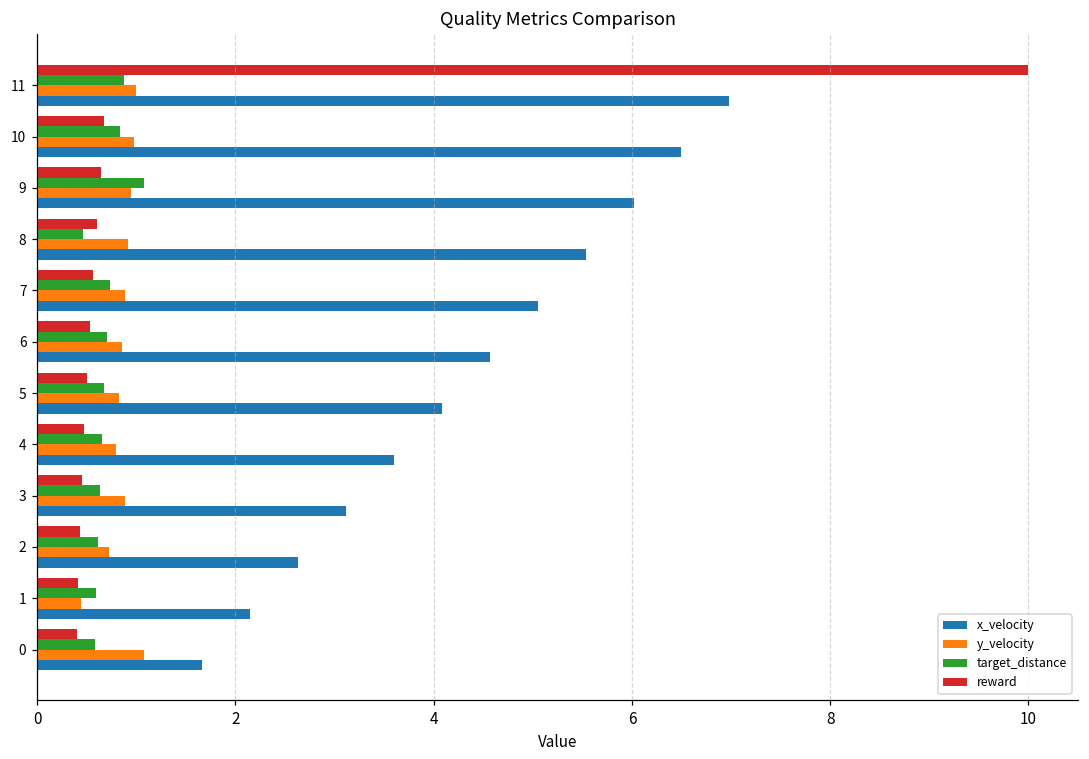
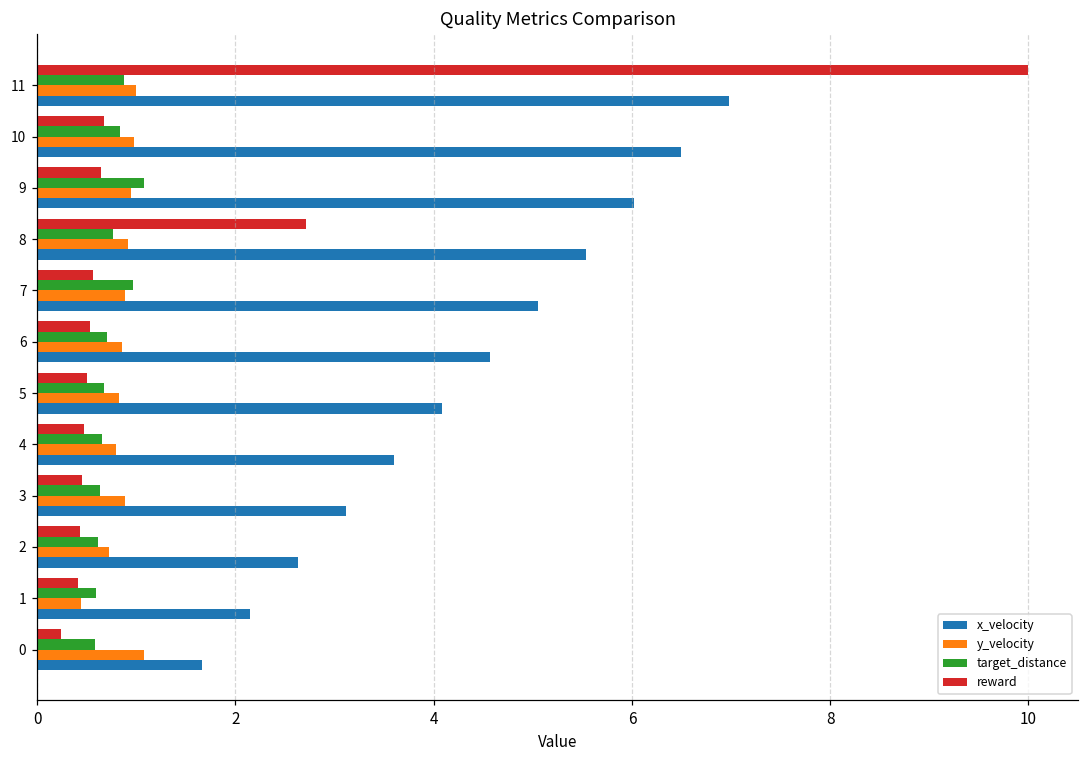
reward, 8: 0.6 -> 2.7
target_distance, 8: 0.5 -> 0.8
target_distance, 7: 0.7 -> 1.0
reward, 0: 0.4 -> 0.2
